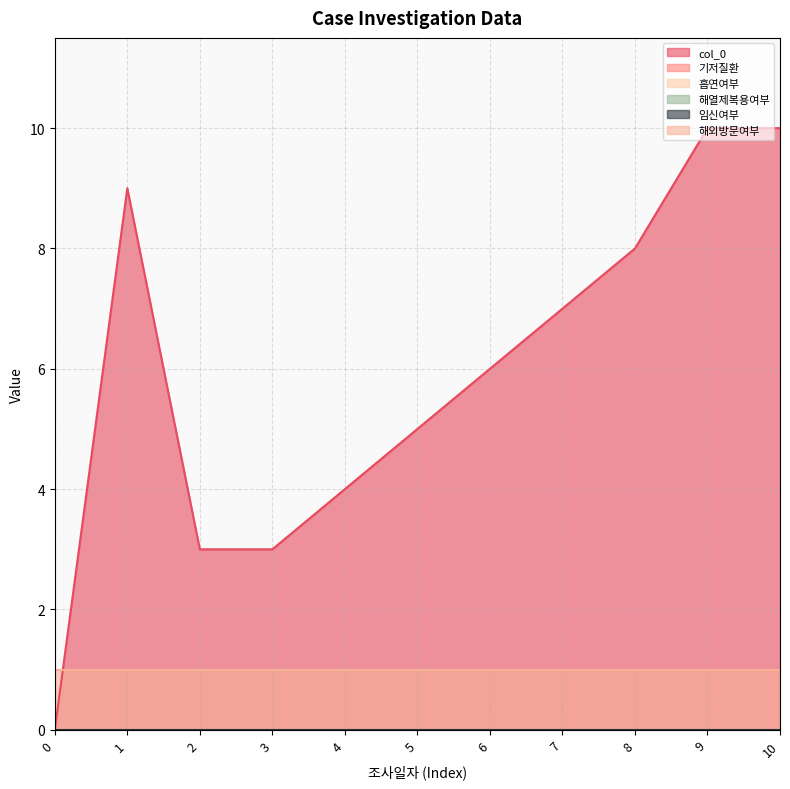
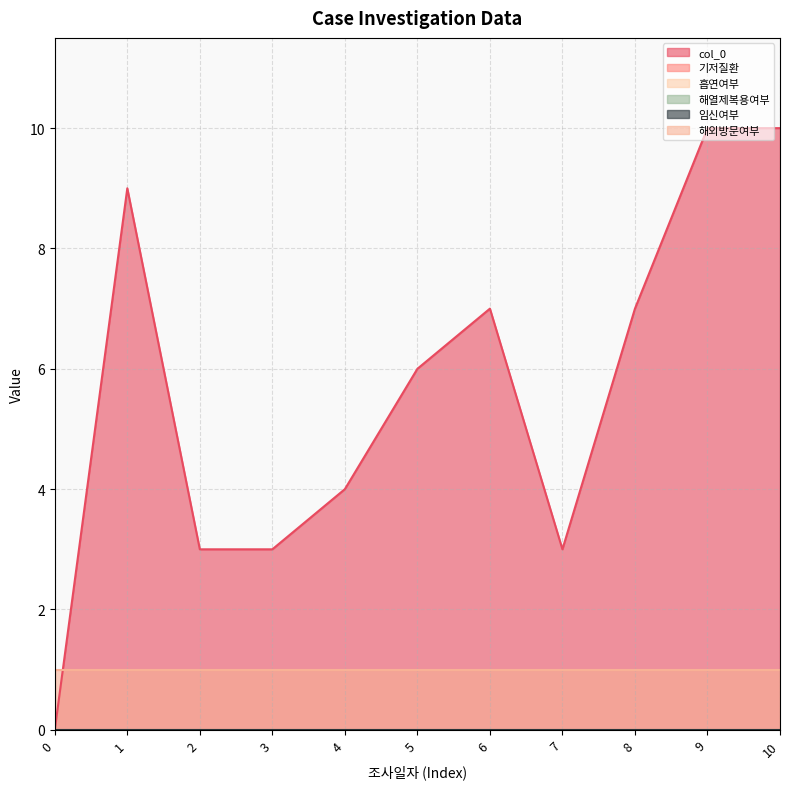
col_0, 5: 5 -> 6
col_0, 6: 6 -> 7
col_0, 7: 7 -> 3
col_0, 8: 8 -> 7
